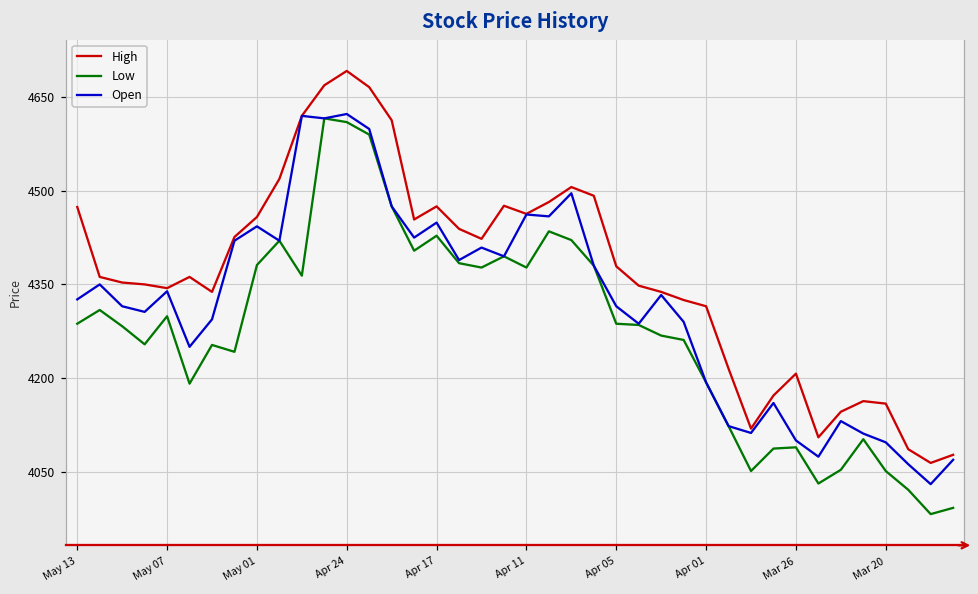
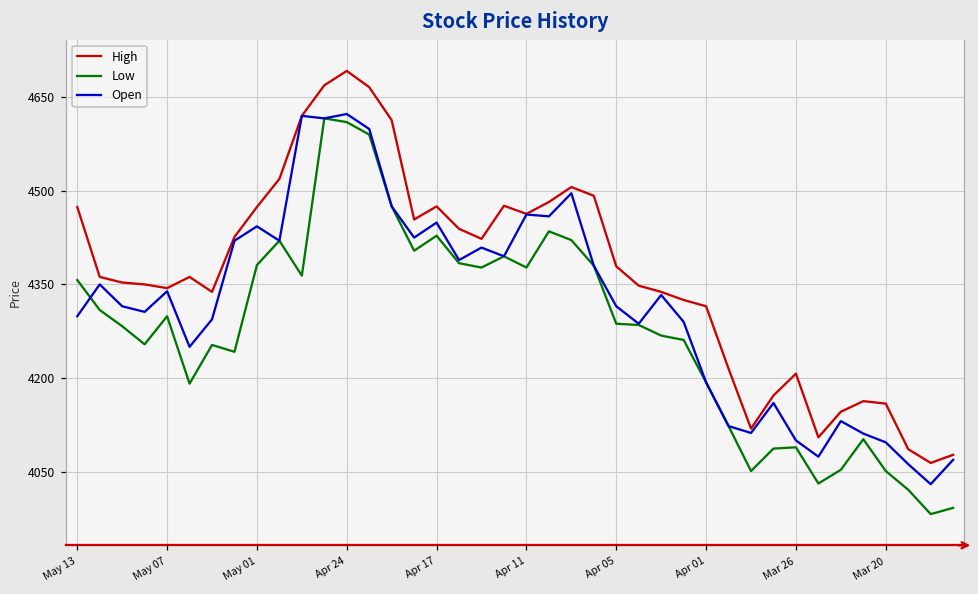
Low, May 13: 4290 -> 4360
Open, May 13: 4330 -> 4300
High, May 01: 4460 -> 4470
